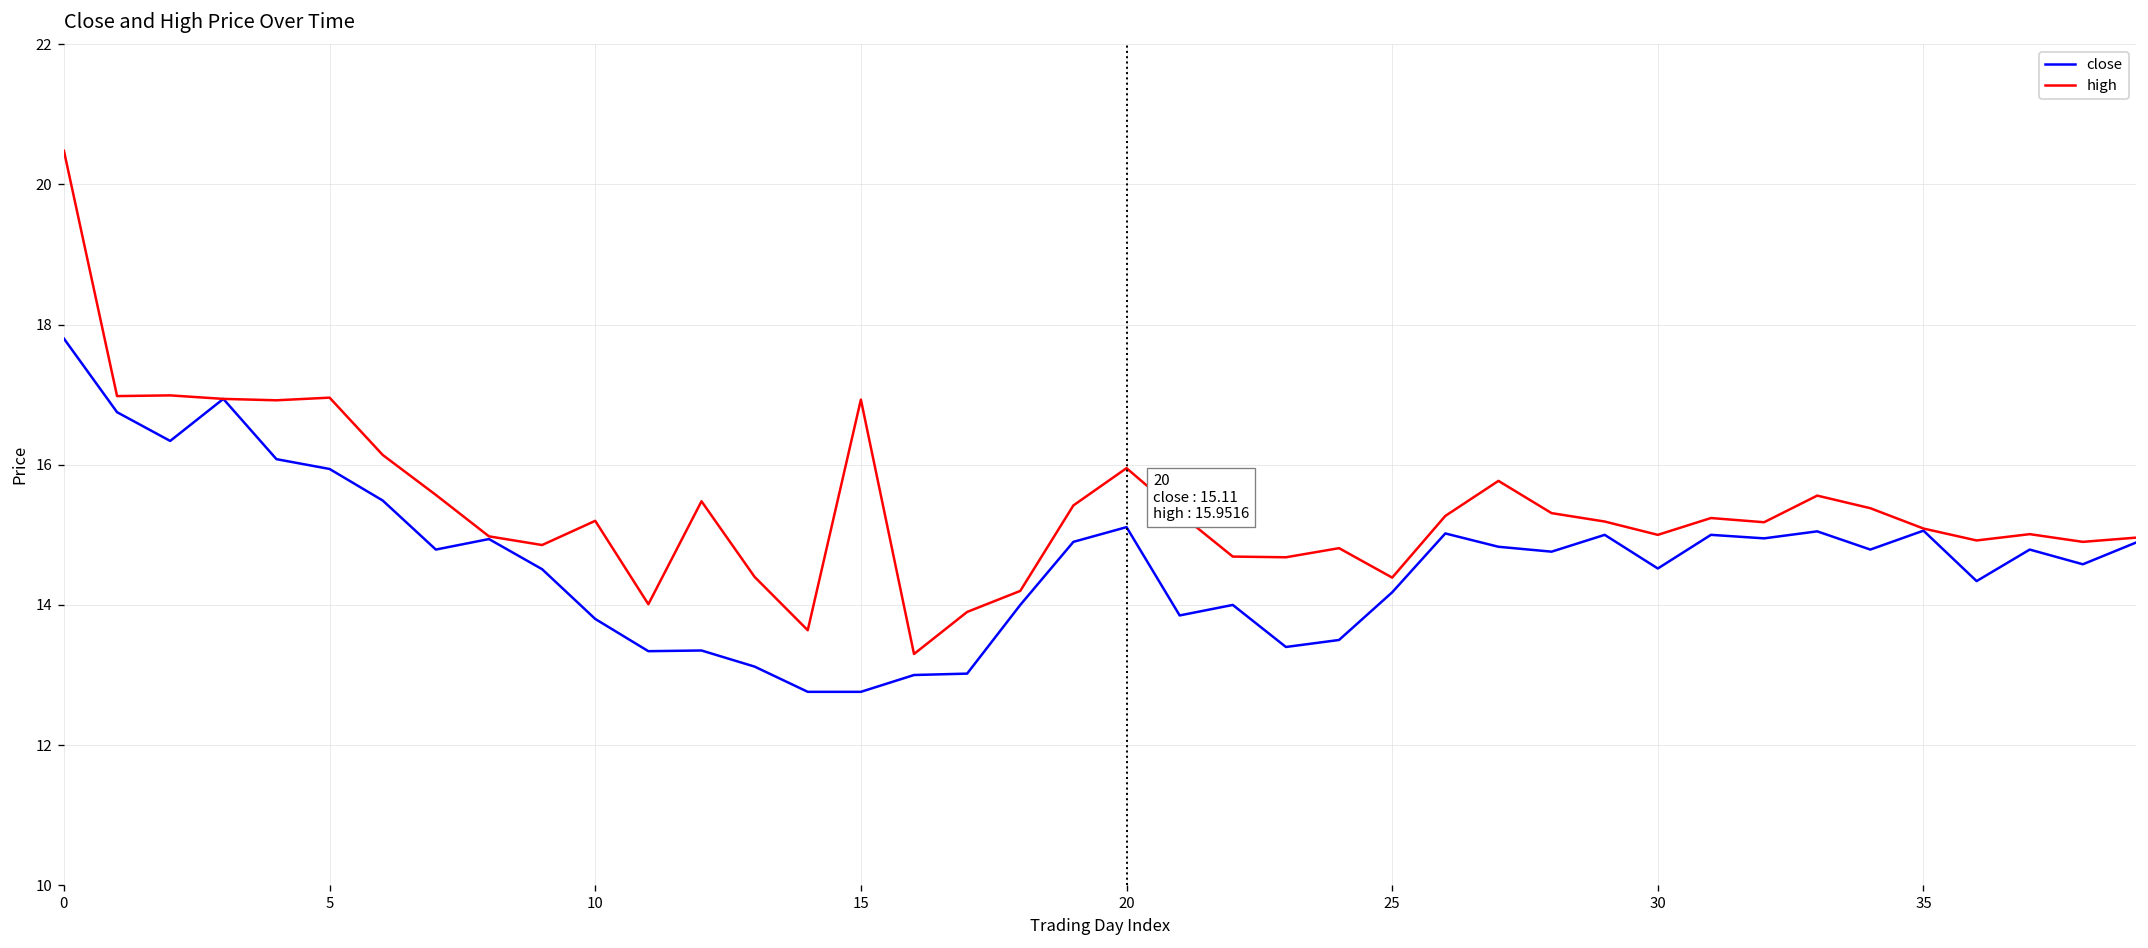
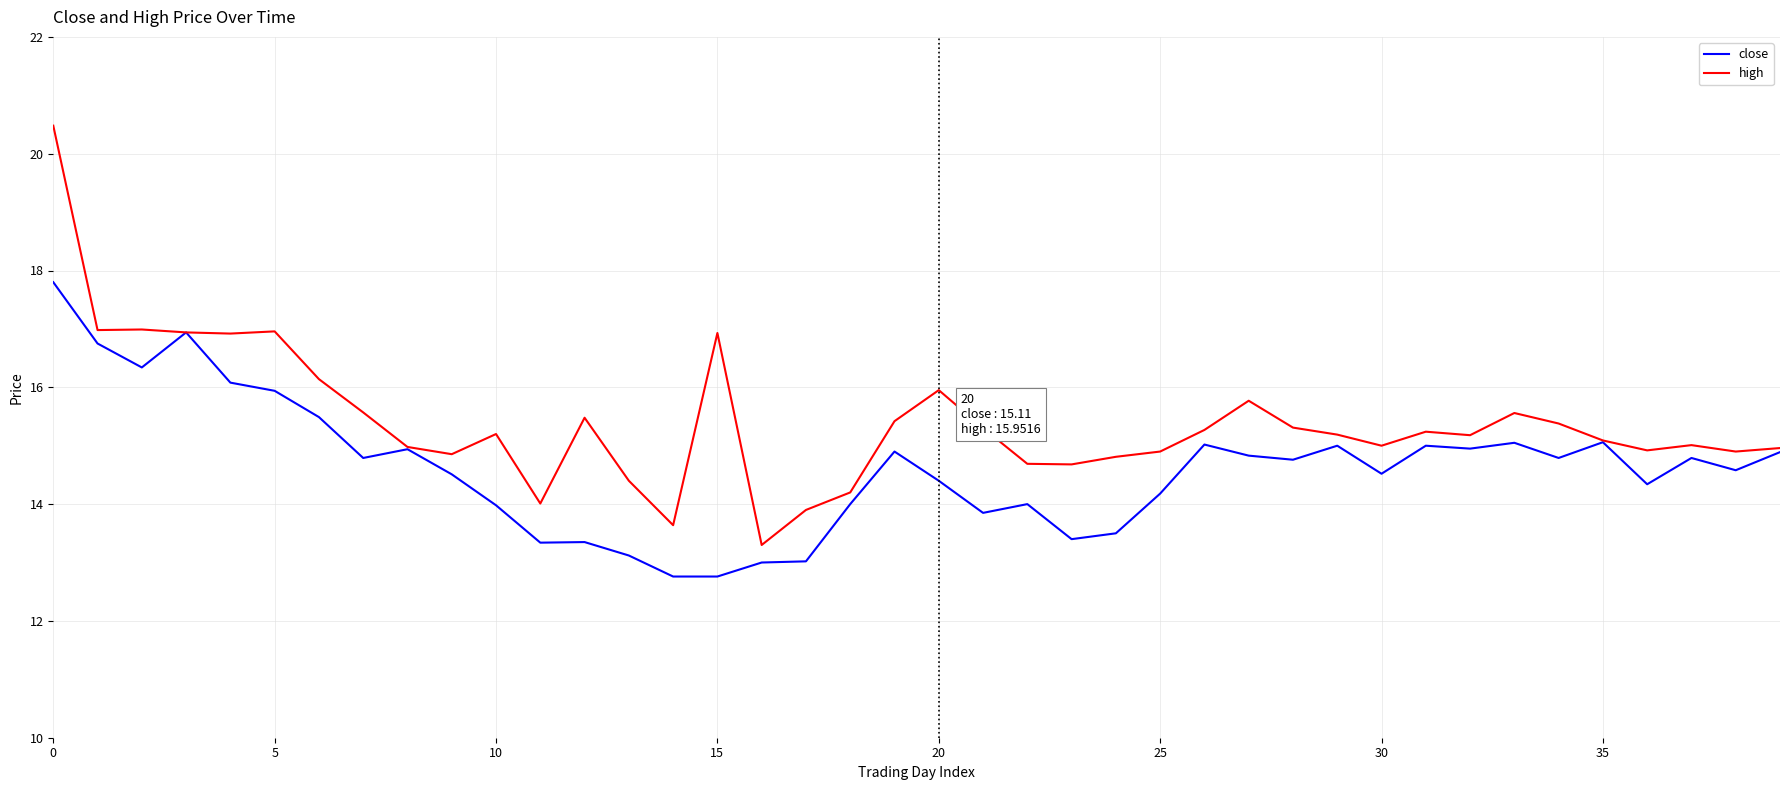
close, 10: 13.8 -> 14.0
close, 20: 15.1 -> 14.4
high, 25: 14.4 -> 14.9
